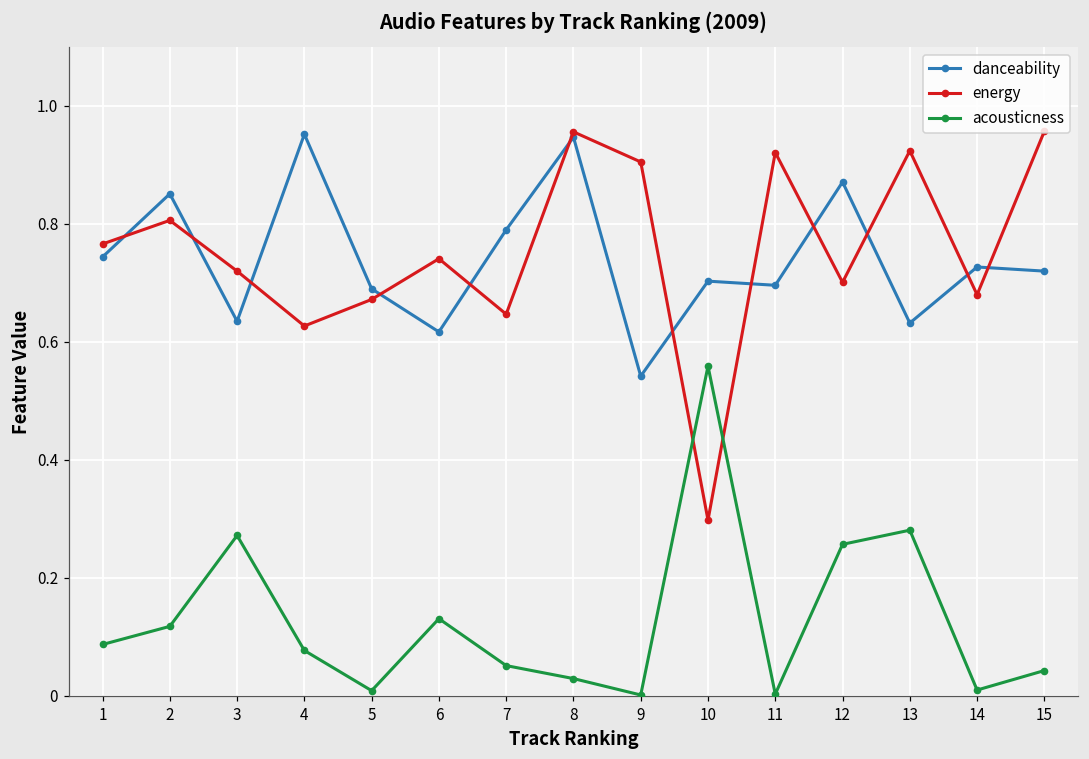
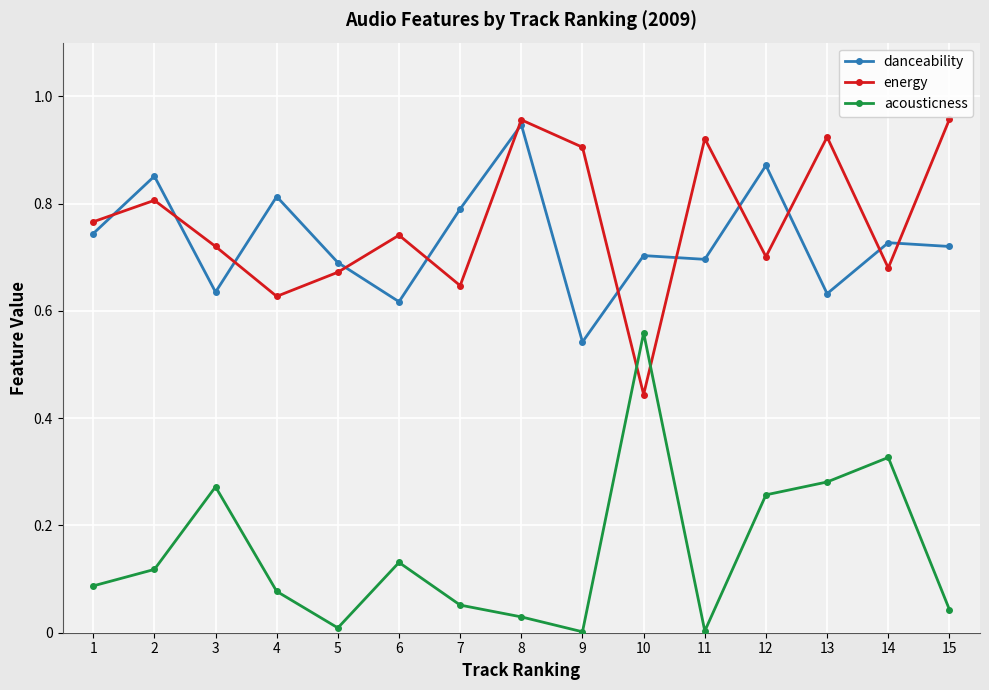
danceability, 4: 0.95 -> 0.81
energy, 10: 0.30 -> 0.44
acousticness, 14: 0.01 -> 0.33
